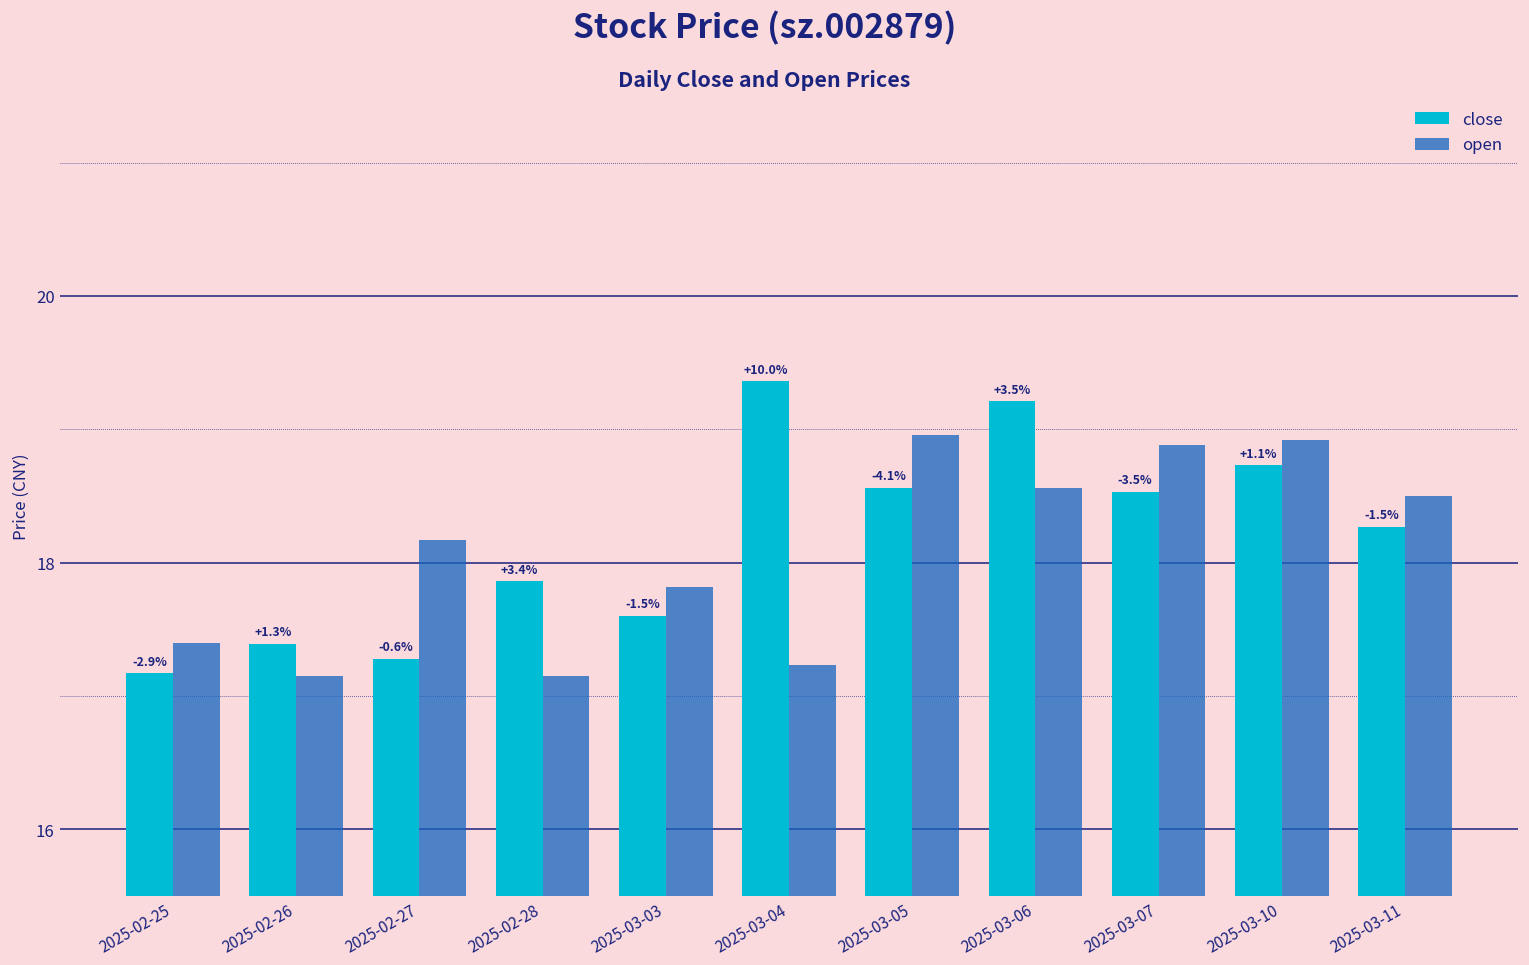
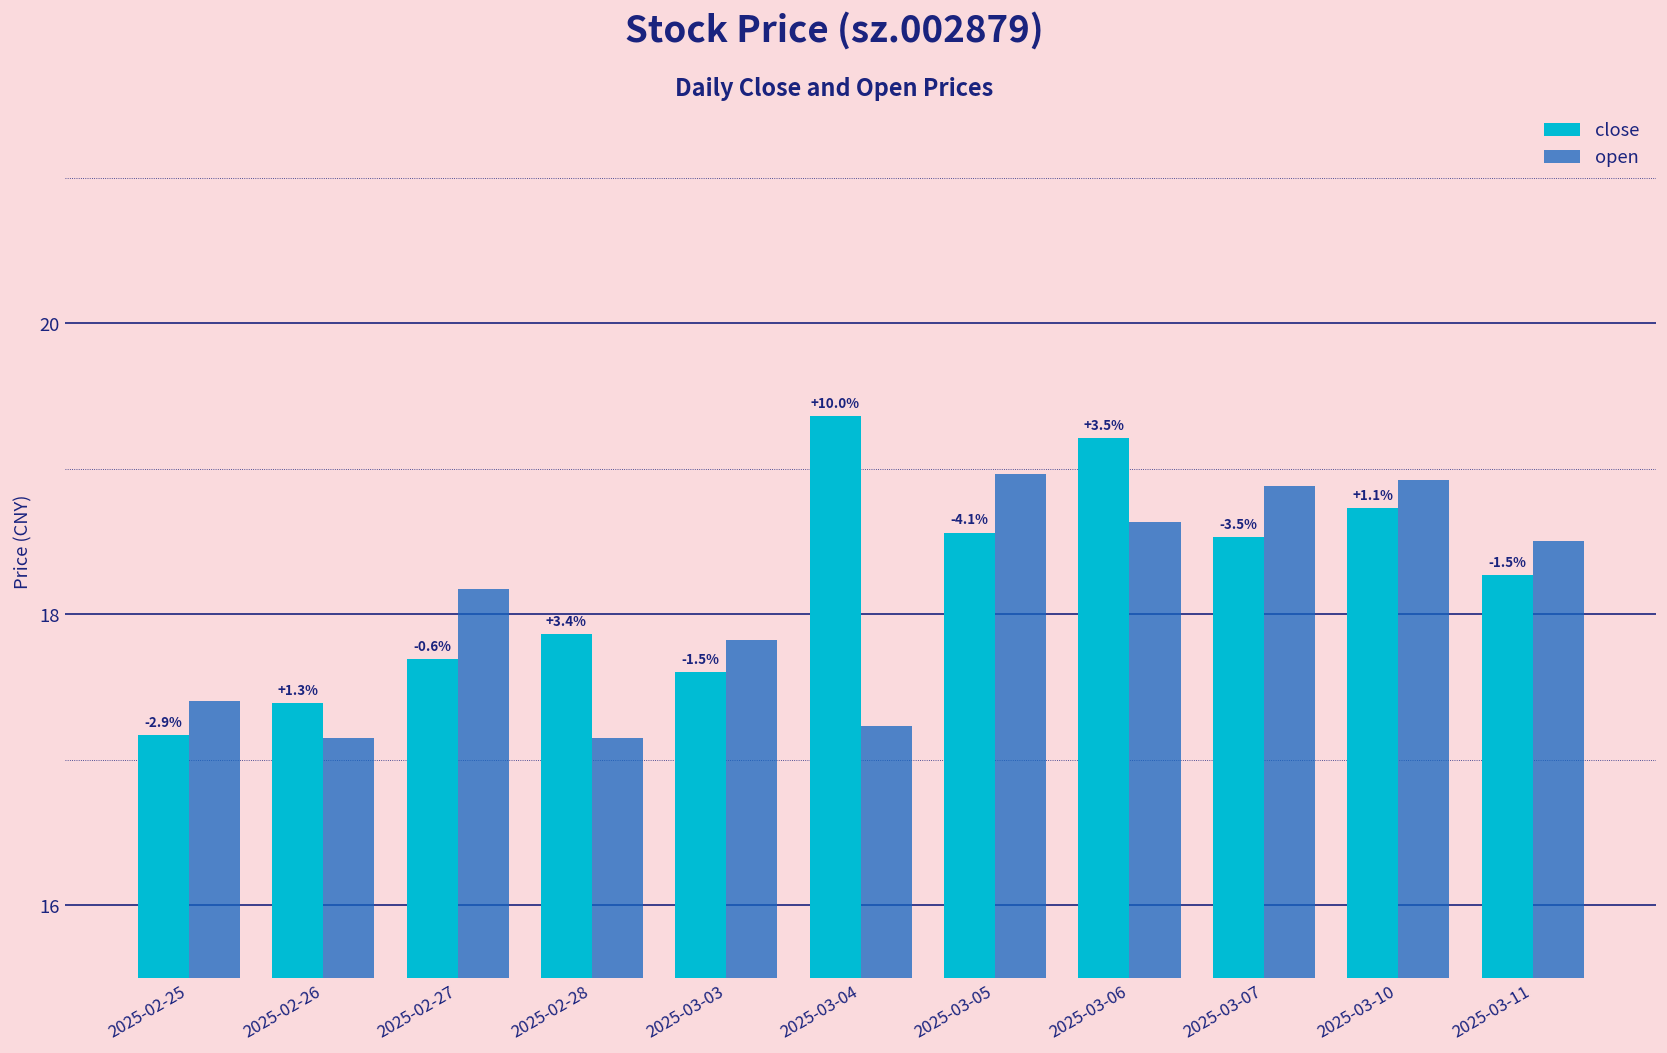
close, 2025-02-27: 17.28 -> 17.69
open, 2025-03-06: 18.56 -> 18.63
